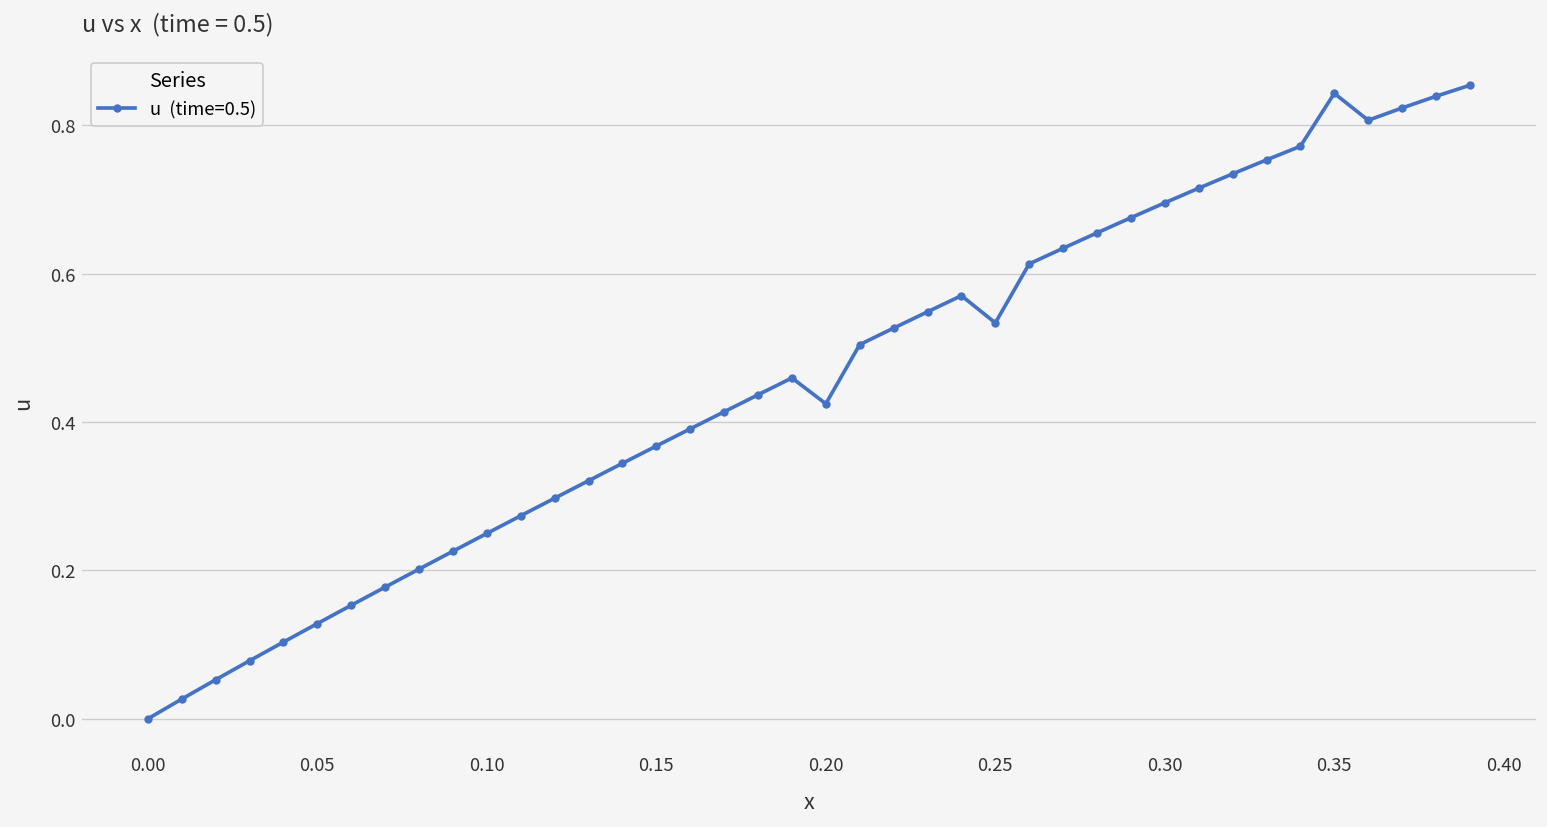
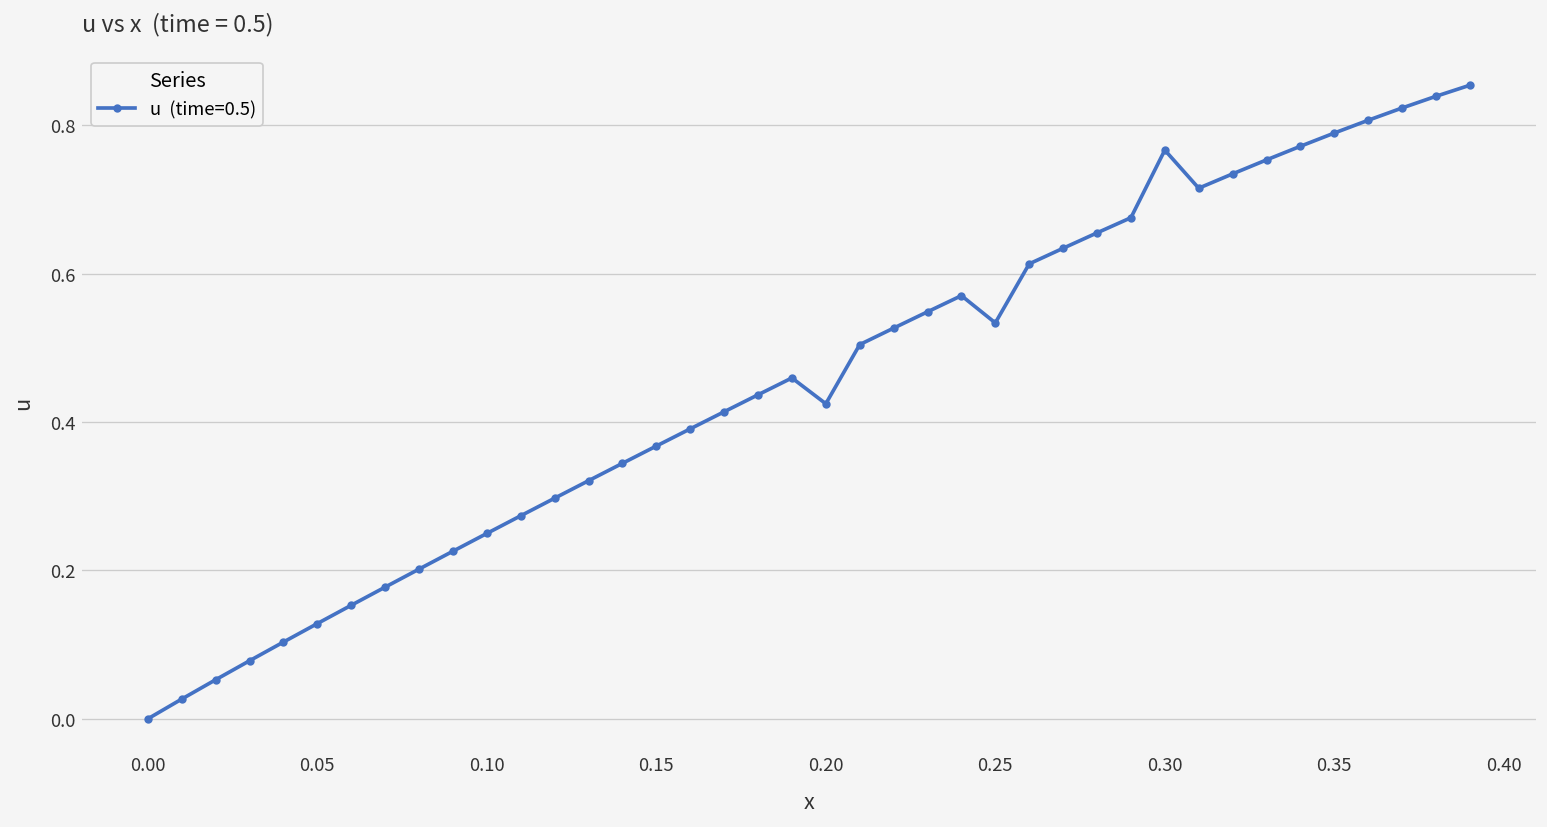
0.30: 0.70 -> 0.77
0.35: 0.84 -> 0.79
